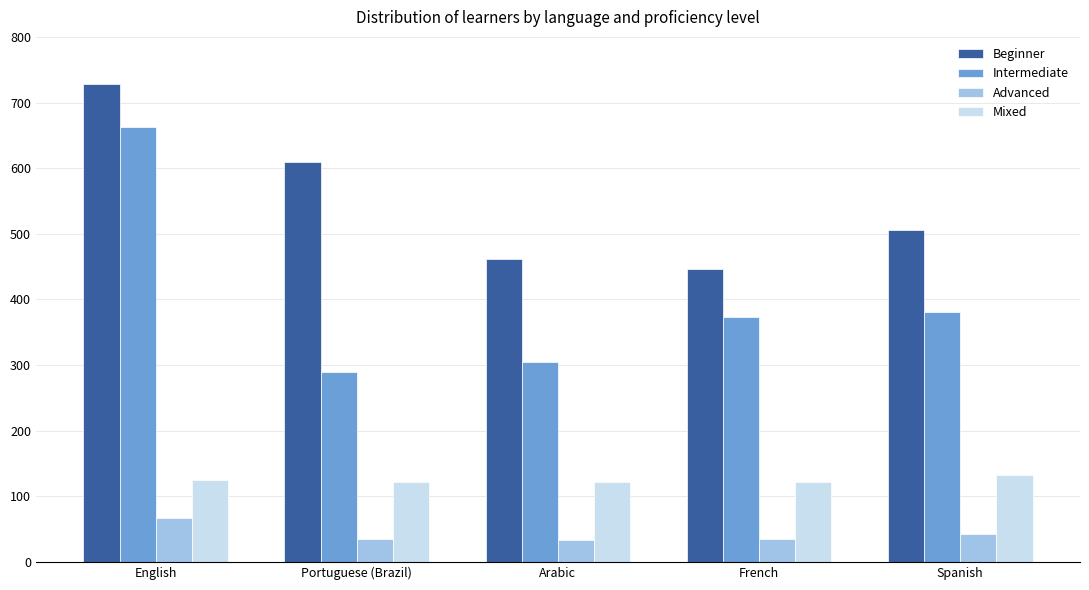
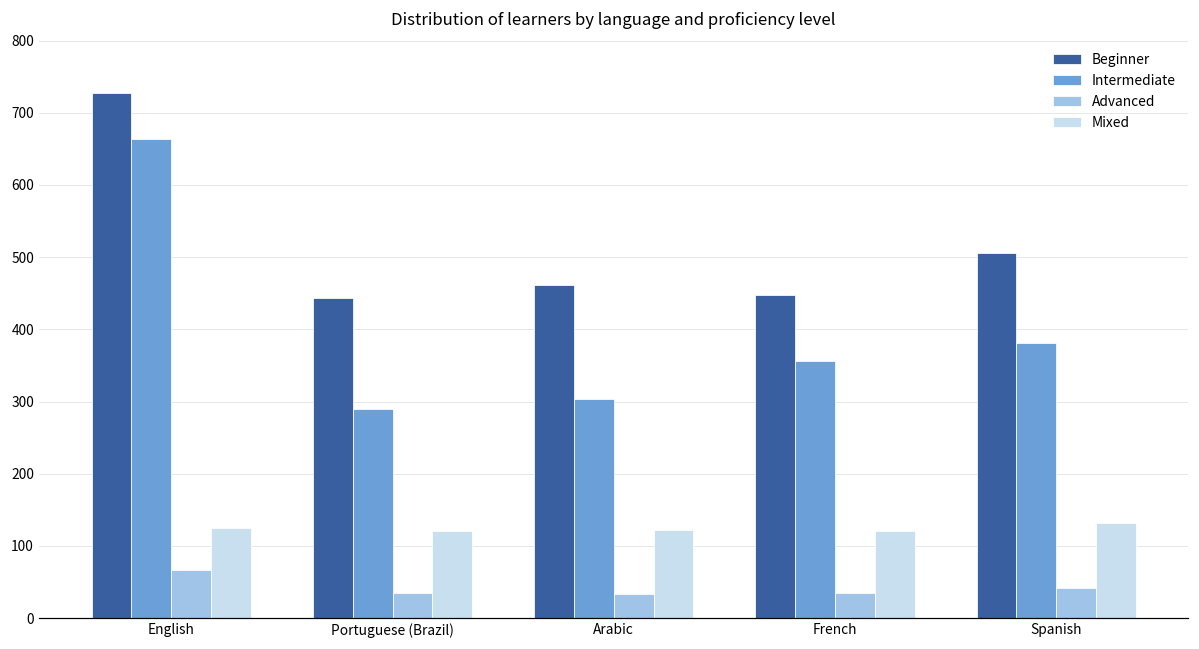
Beginner, Portuguese (Brazil): 610 -> 440
Intermediate, French: 370 -> 360
